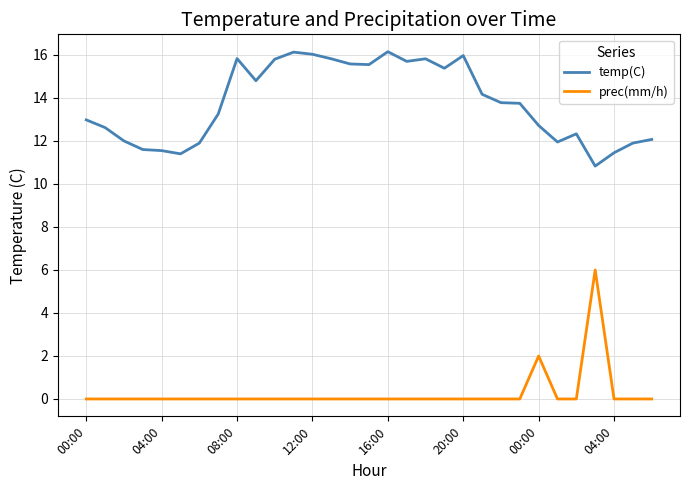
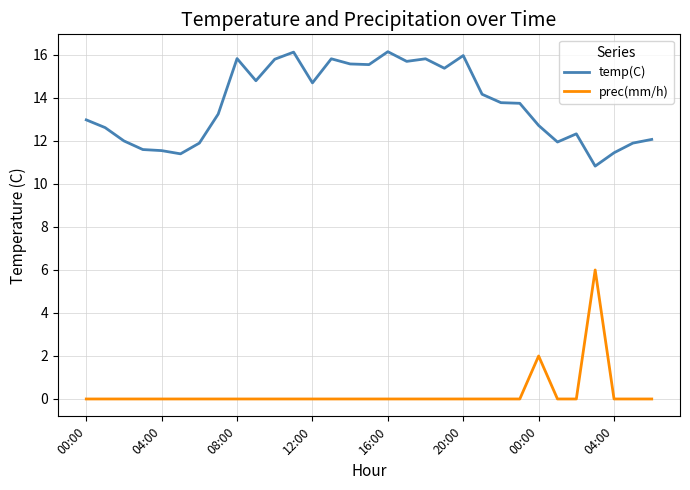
temp(C), 12:00: 16.0 -> 14.7
